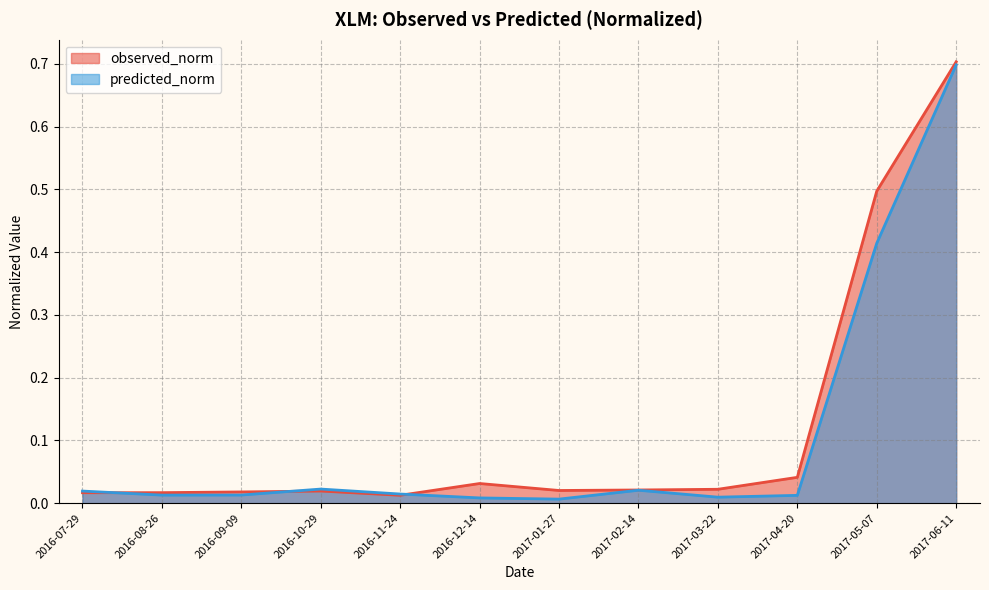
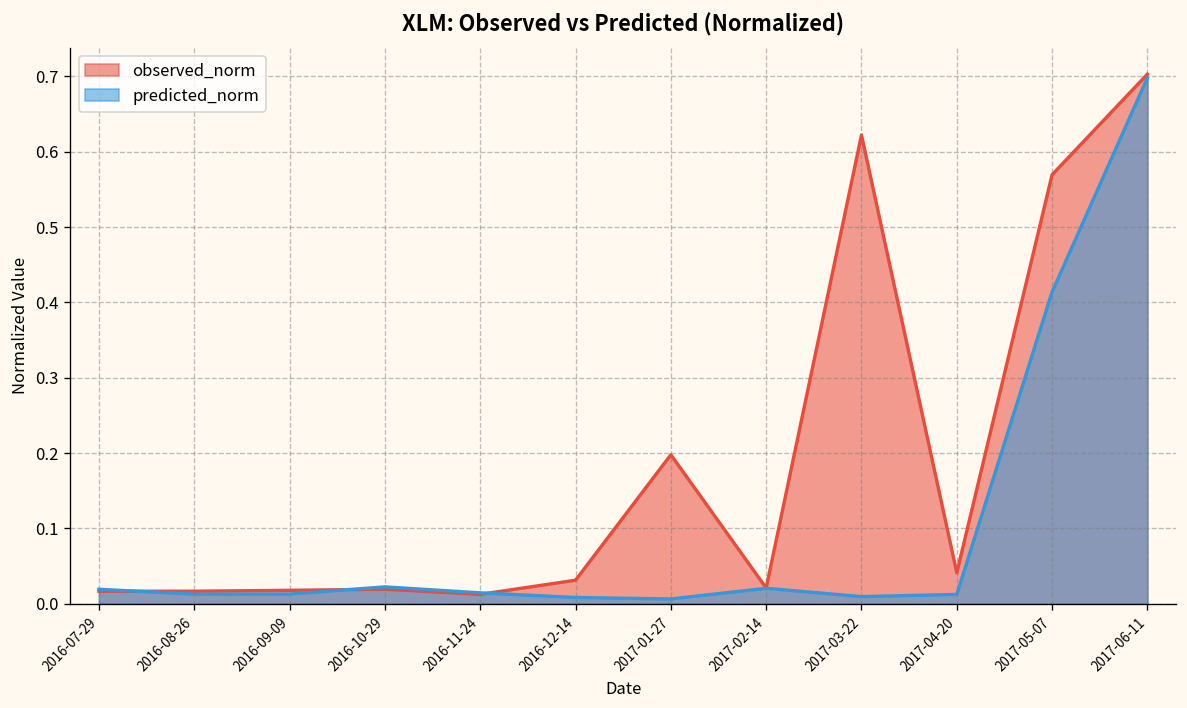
observed_norm, 2017-01-27: 0.02 -> 0.20
observed_norm, 2017-03-22: 0.02 -> 0.62
observed_norm, 2017-05-07: 0.50 -> 0.57
